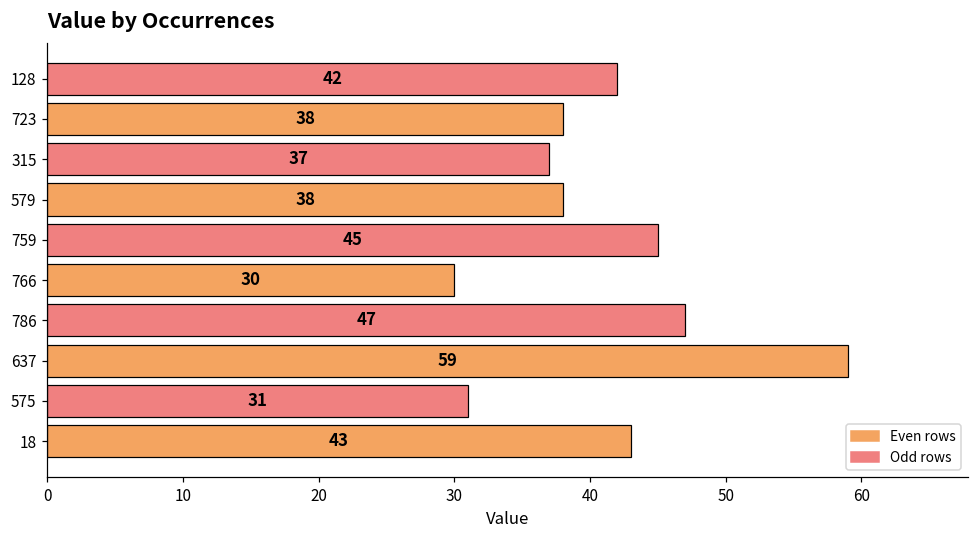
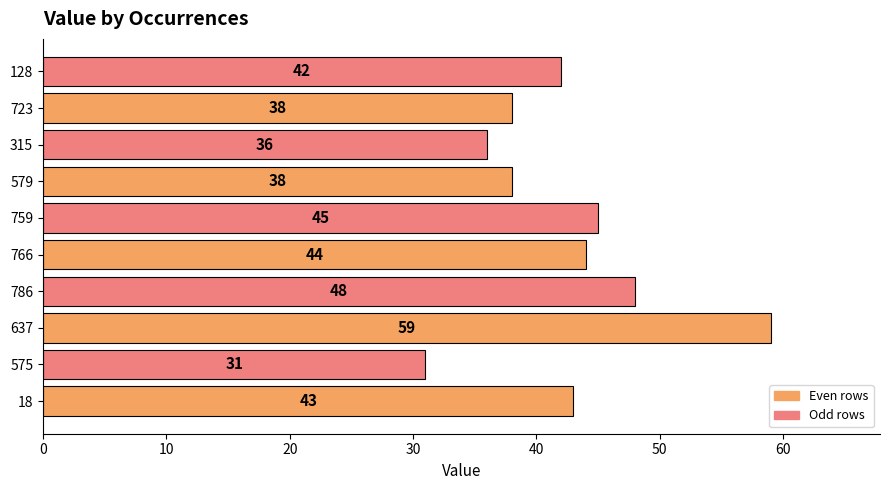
315: 37 -> 36
766: 30 -> 44
786: 47 -> 48
